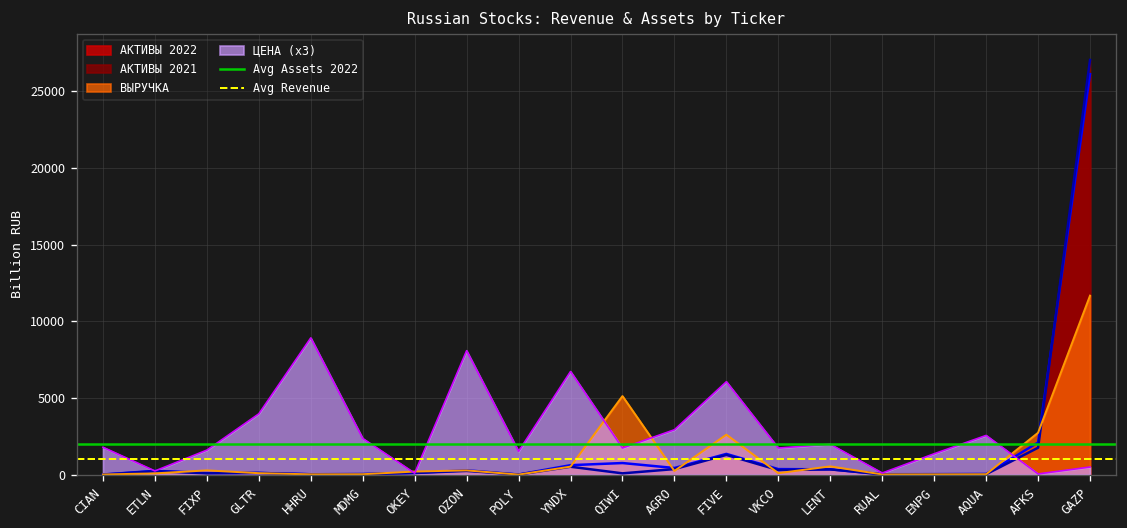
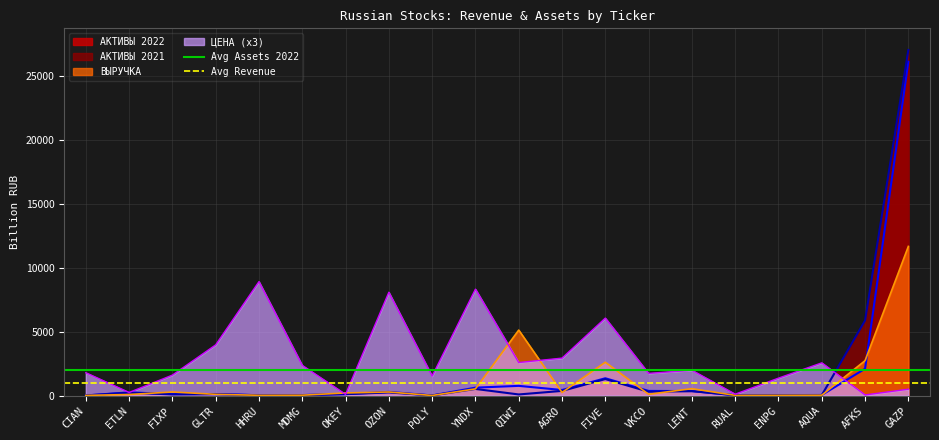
ЦЕНА (x3), YNDX: 6700 -> 8300
ЦЕНА (x3), QIWI: 1700 -> 2600
АКТИВЫ 2021, AFKS: 1800 -> 5900
